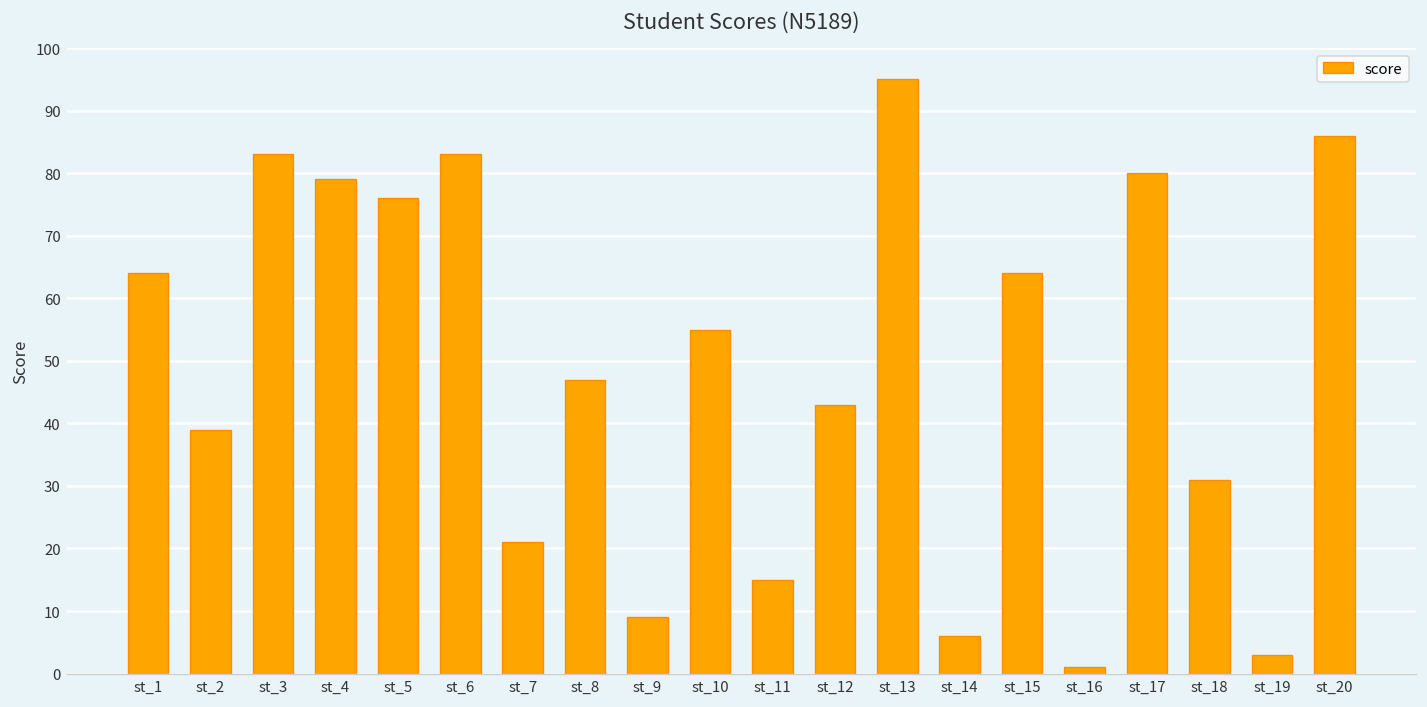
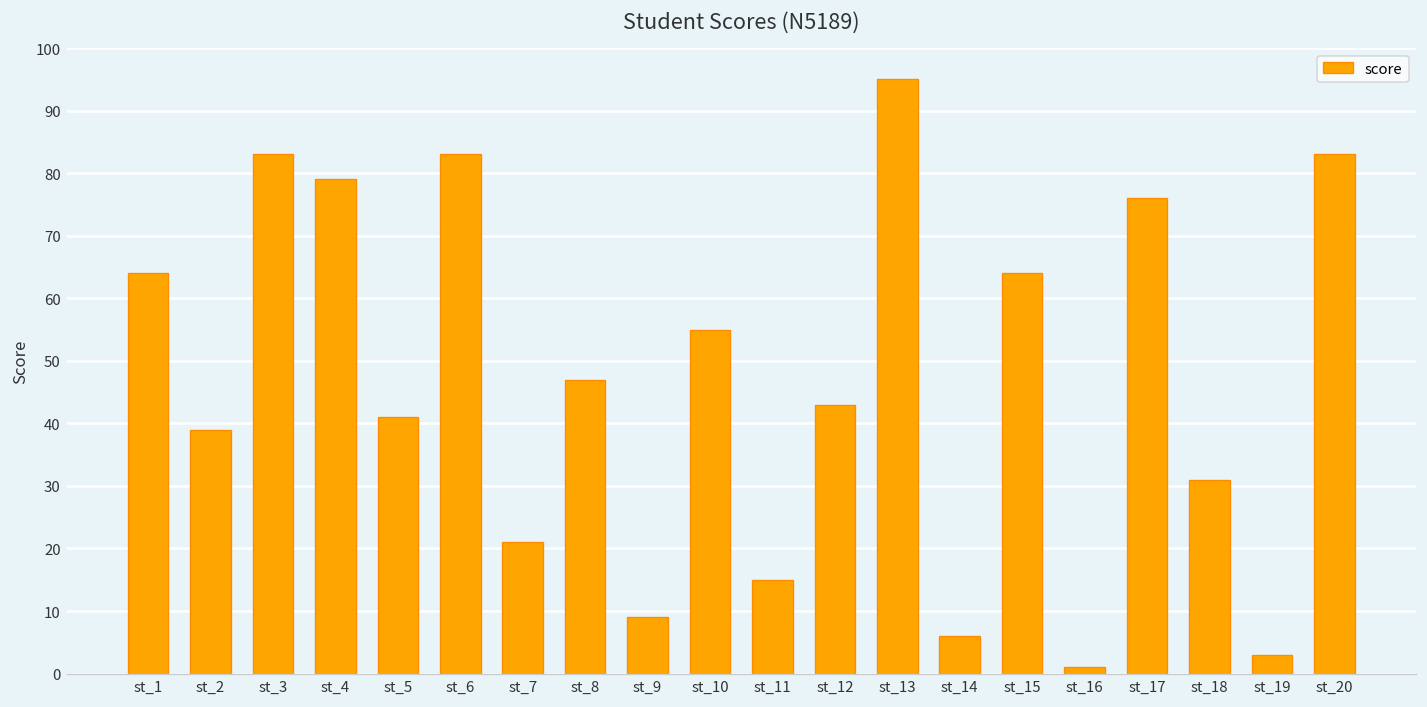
st_5: 76 -> 41
st_17: 80 -> 76
st_20: 86 -> 83
